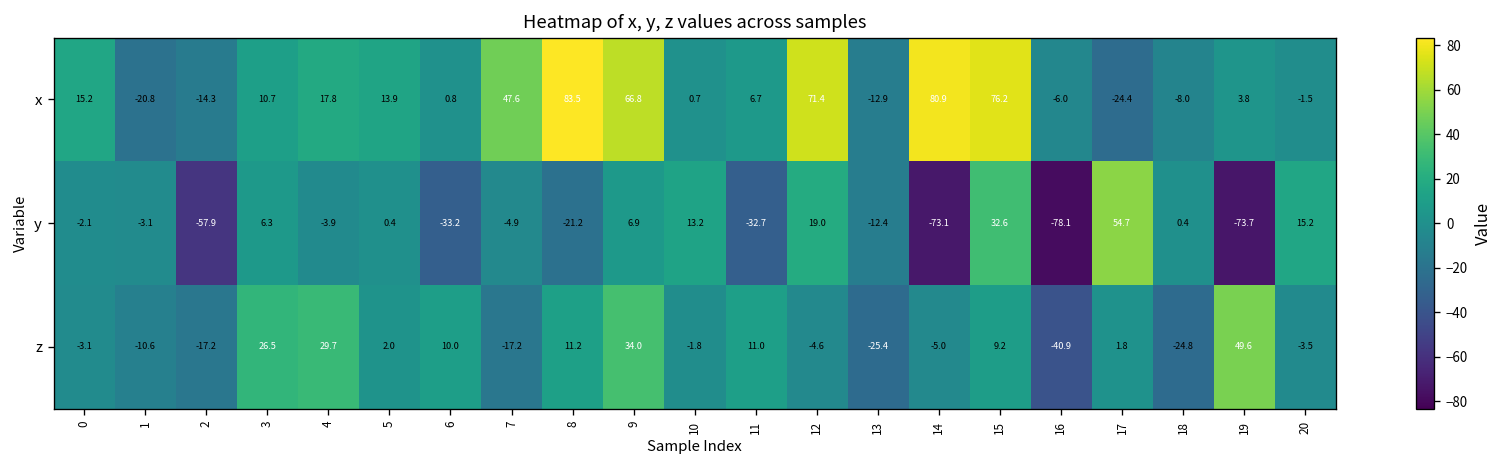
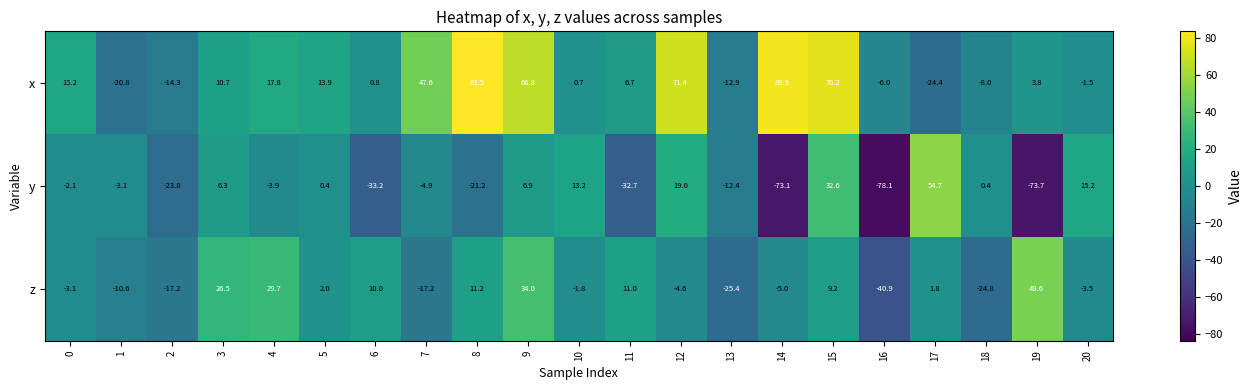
y, 2: -57.9 -> -23.8
